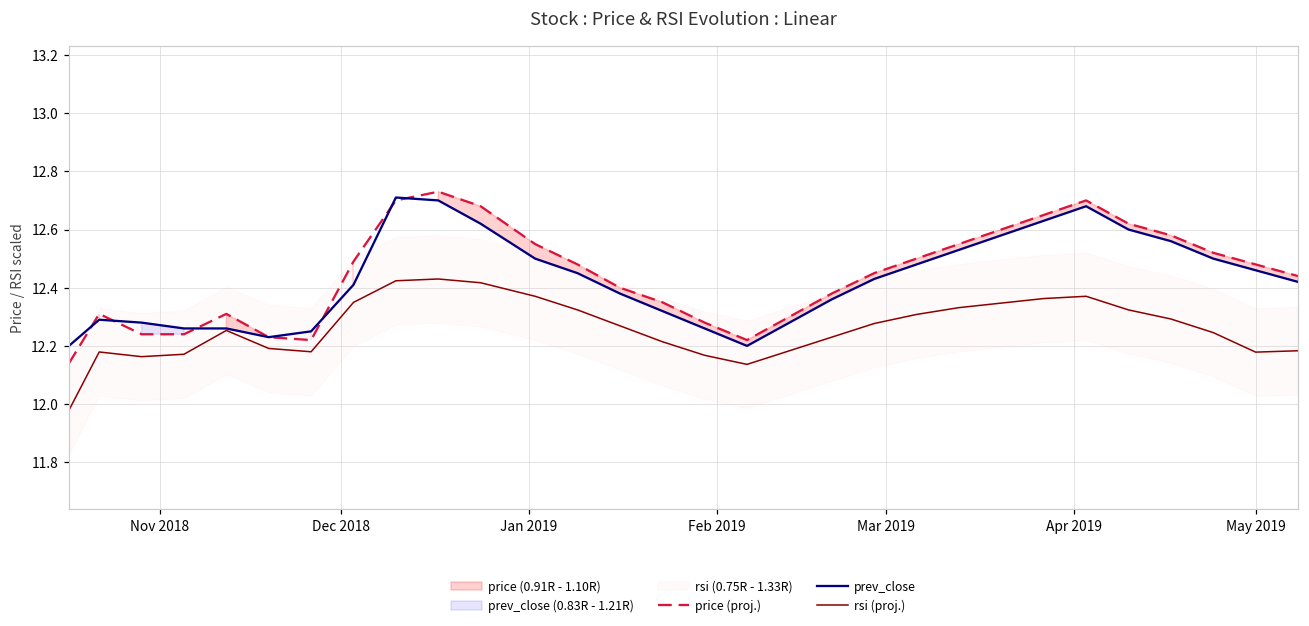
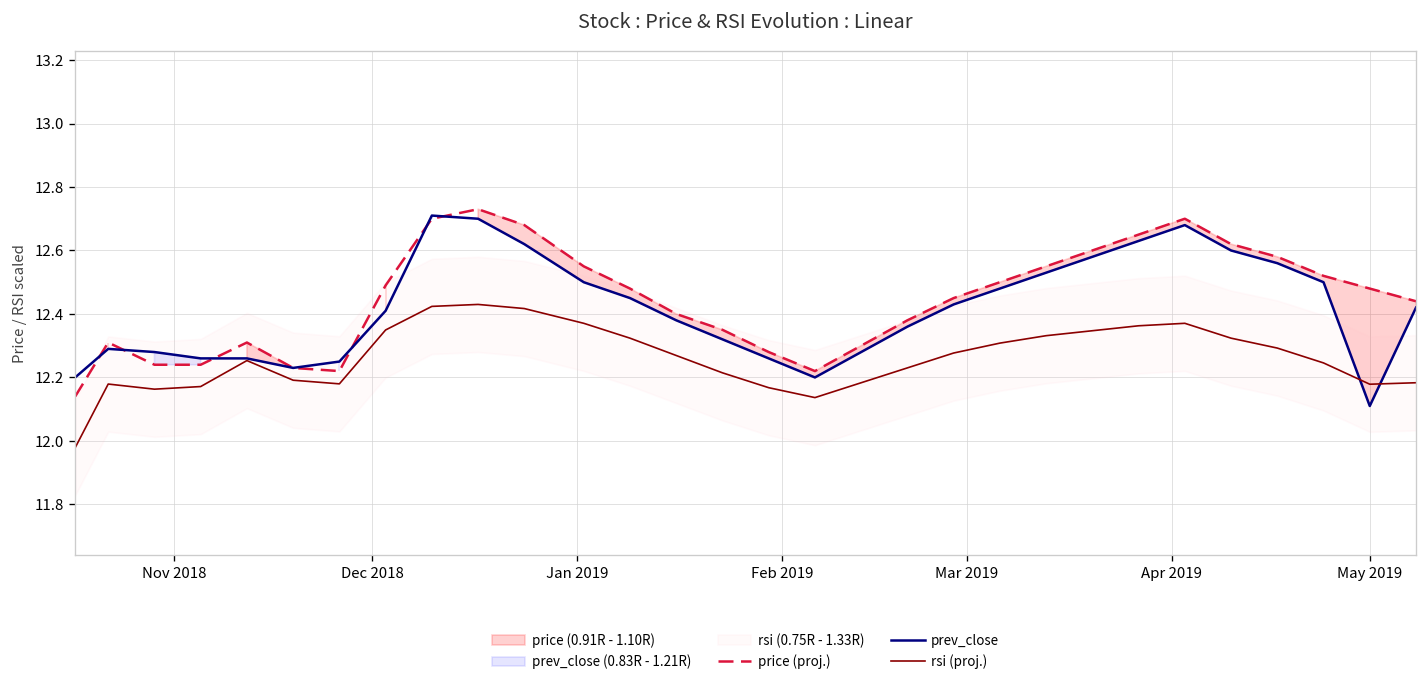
prev_close, May 2019: 12.46 -> 12.11
